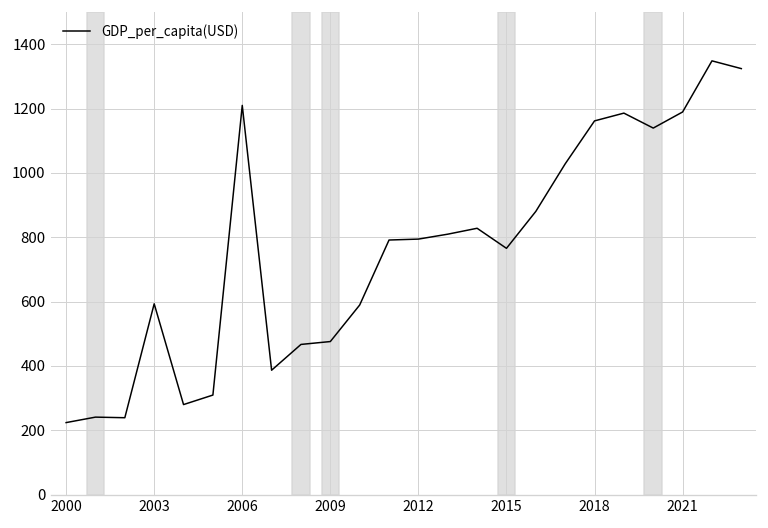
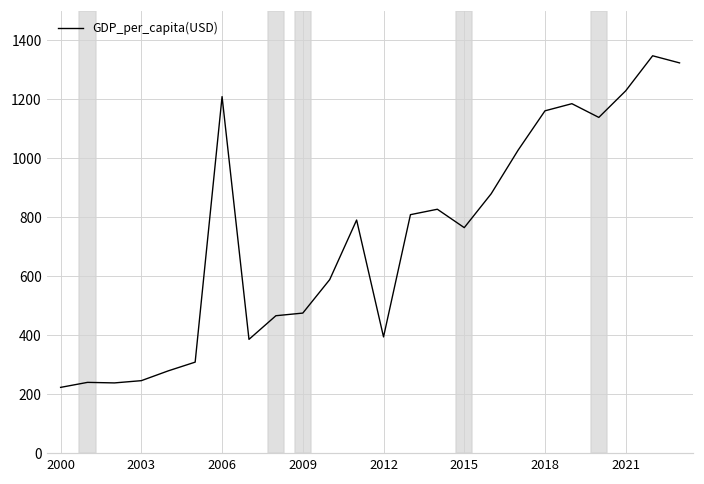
2003: 590 -> 250
2012: 790 -> 390
2021: 1190 -> 1230
